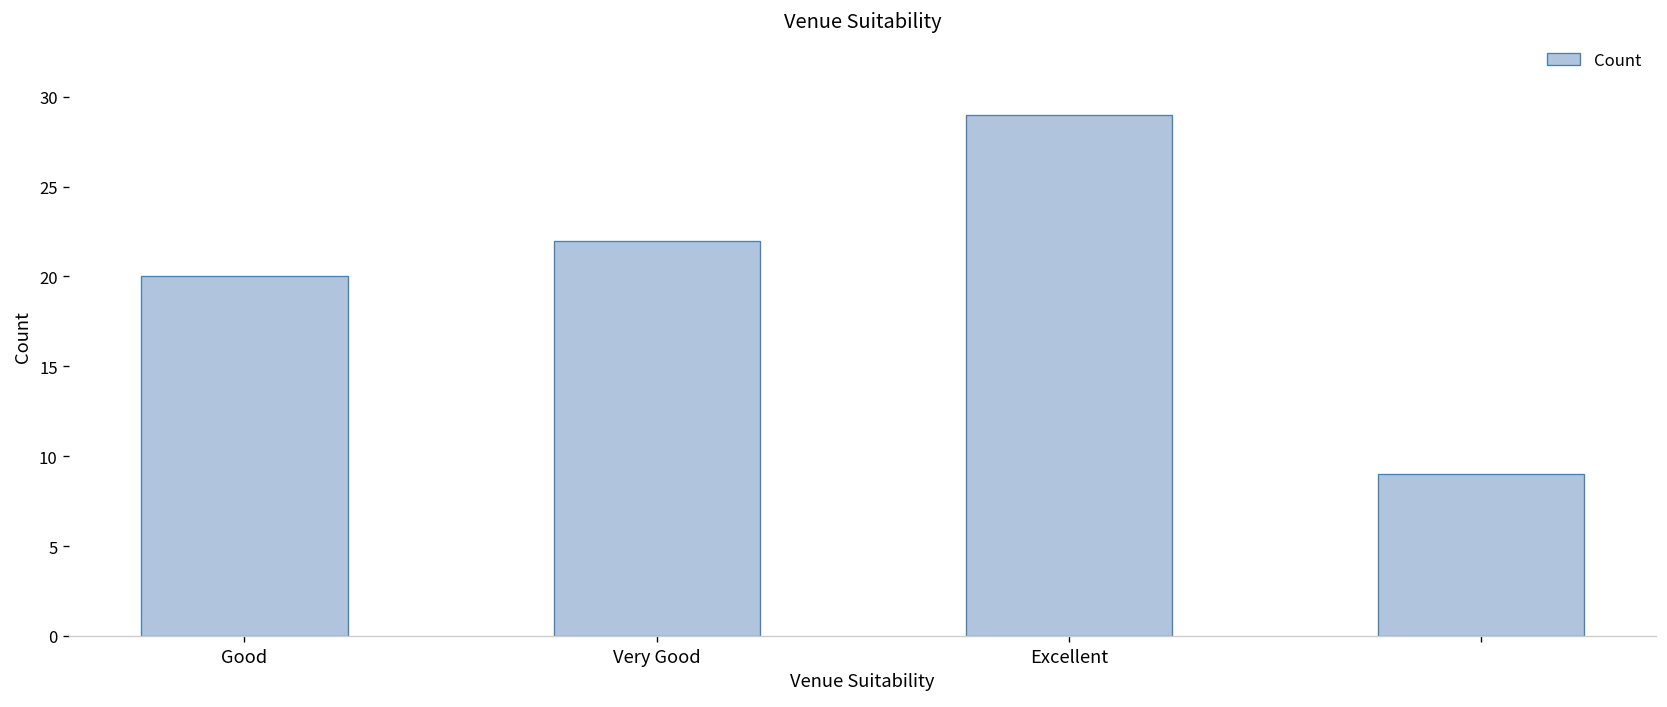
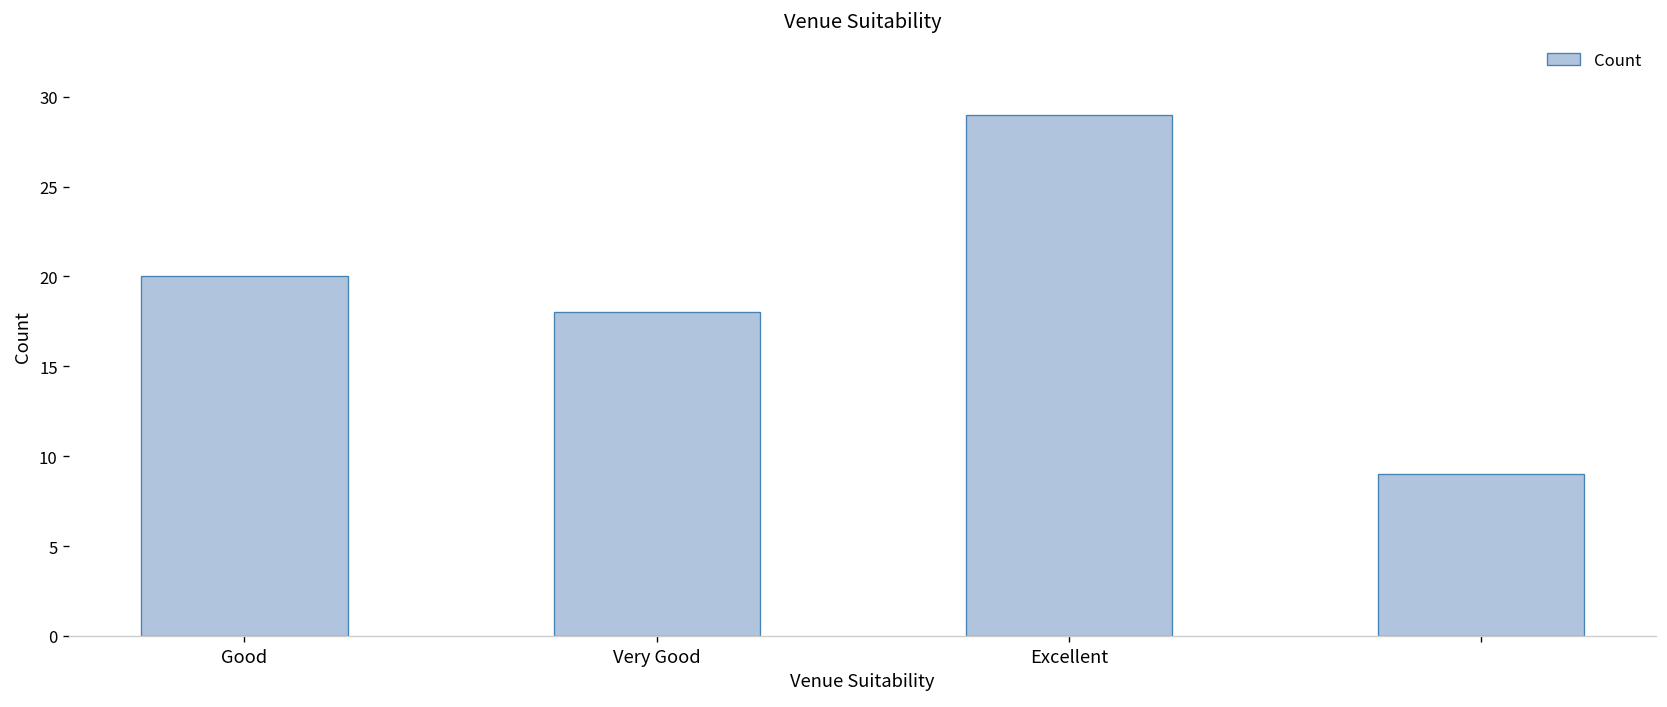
Very Good: 22 -> 18
